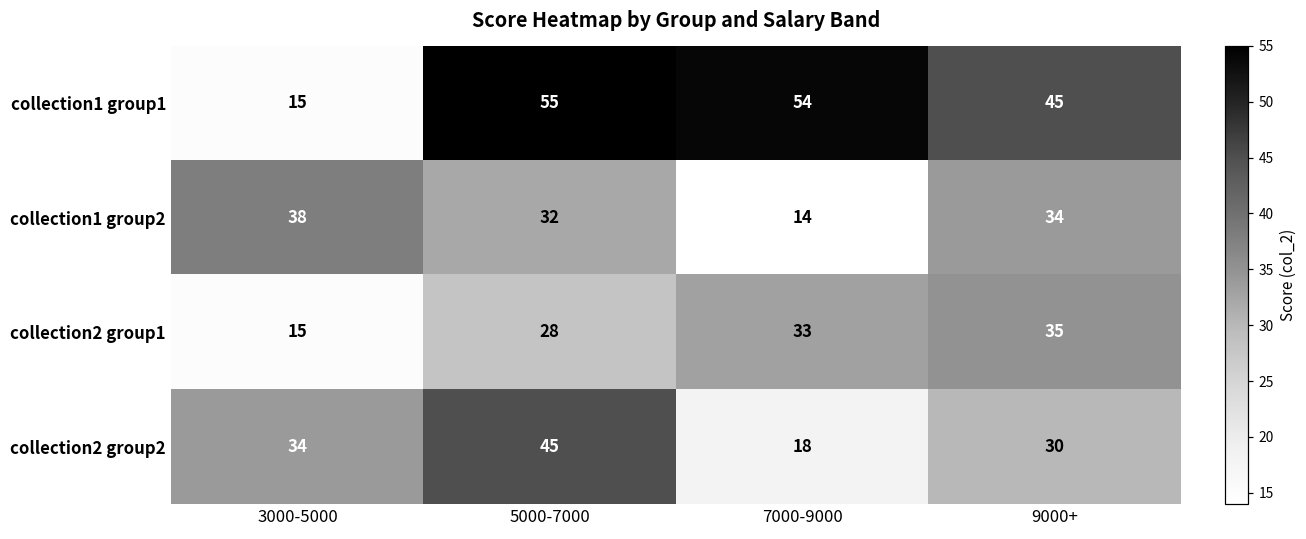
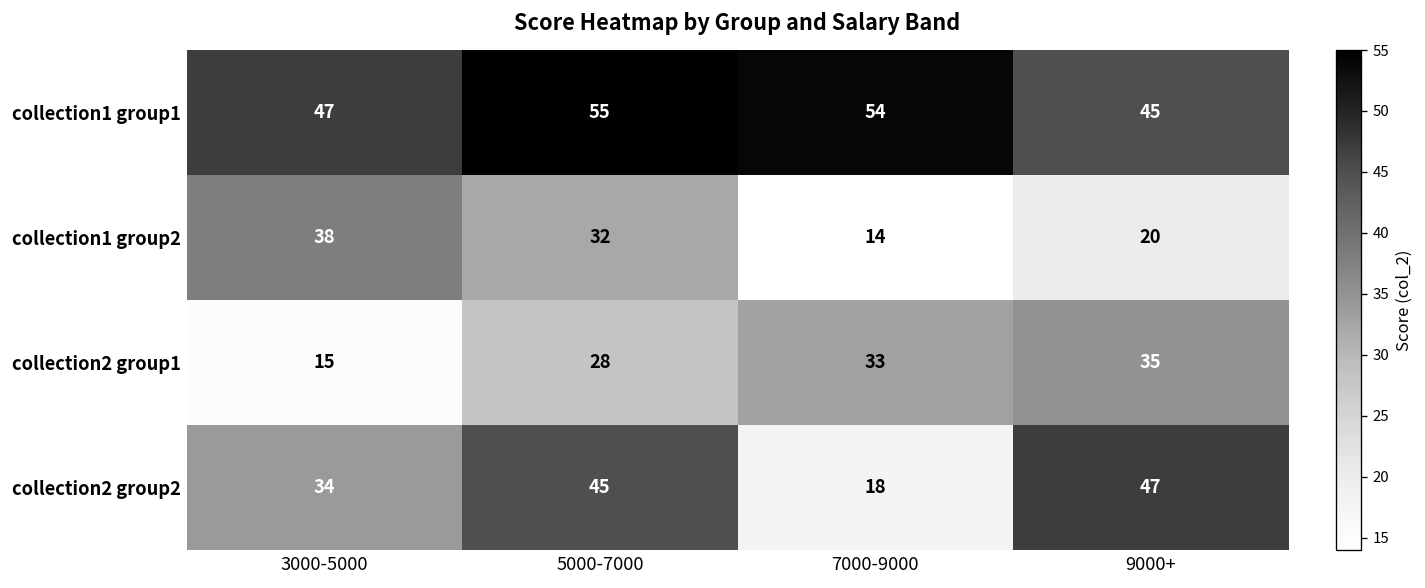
collection1 group1, 3000-5000: 15 -> 47
collection1 group2, 9000+: 34 -> 20
collection2 group2, 9000+: 30 -> 47
